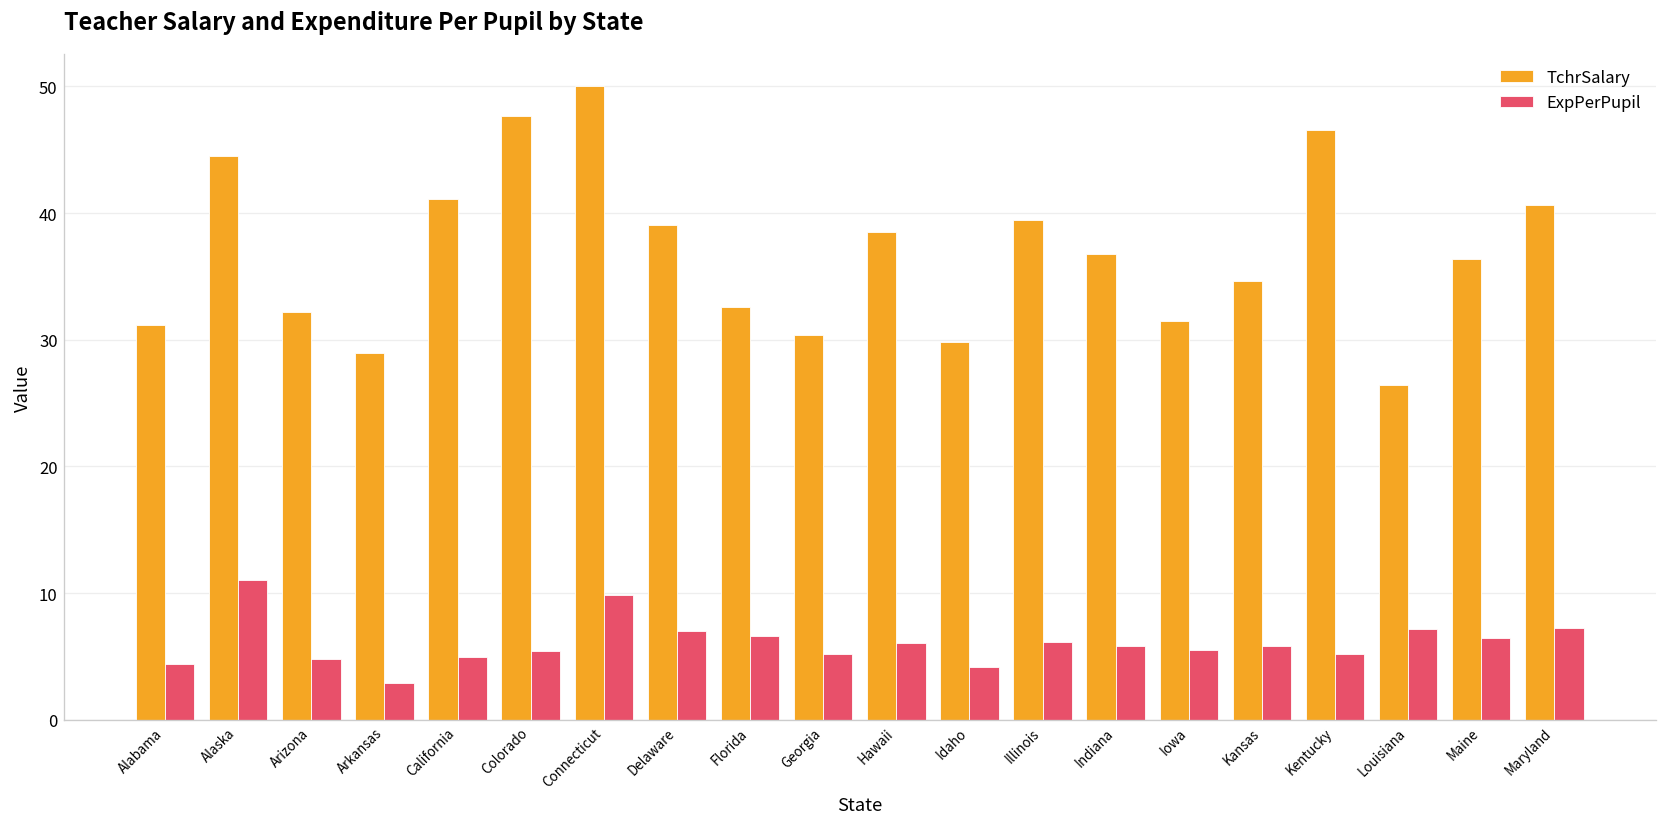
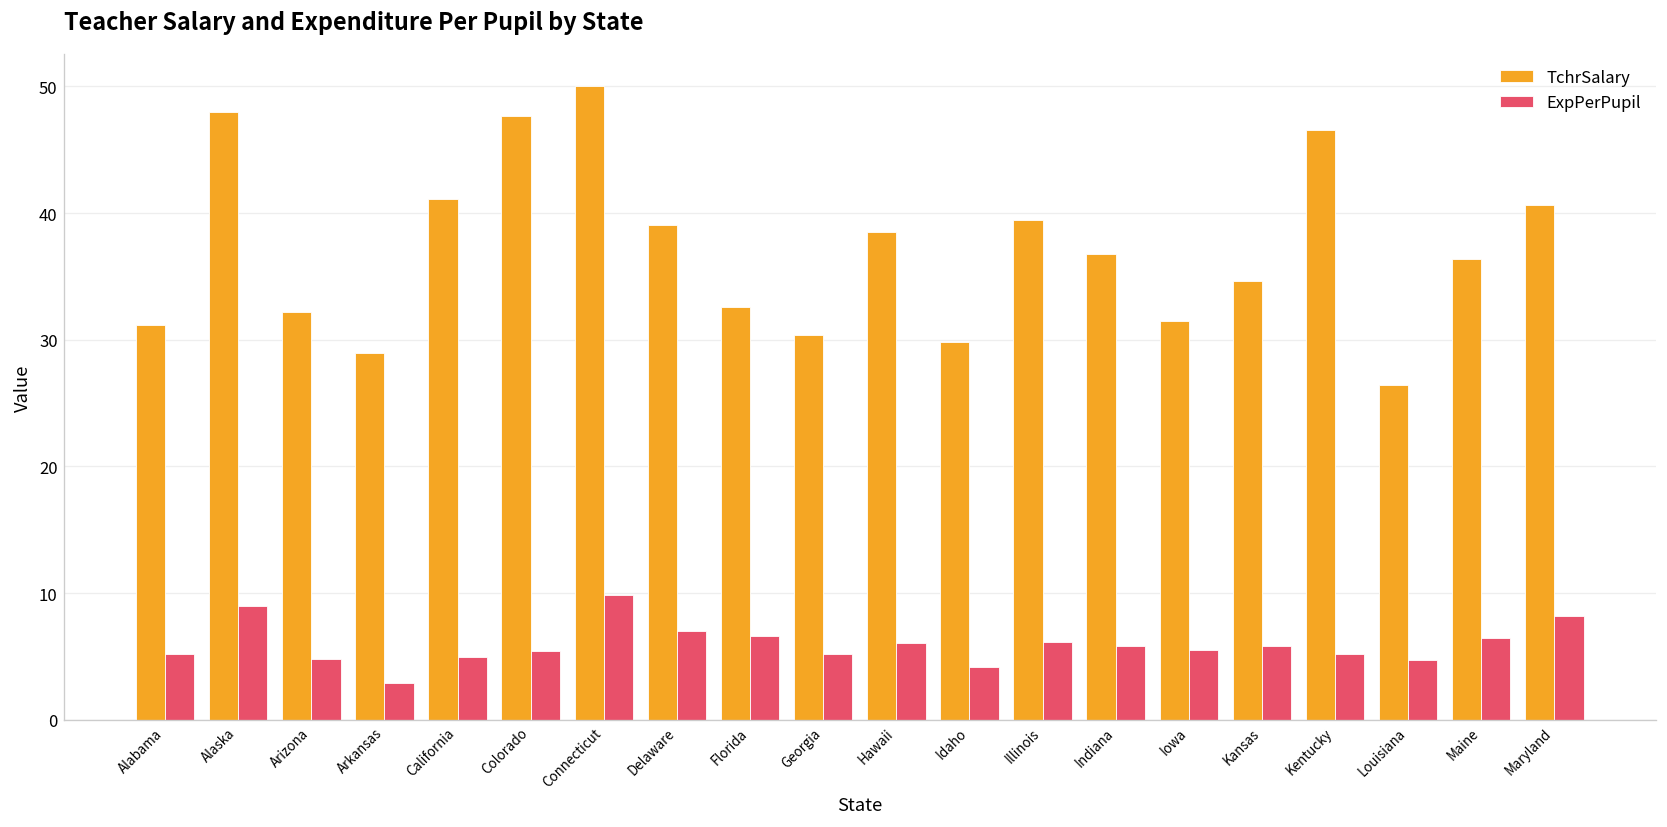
ExpPerPupil, Alabama: 4.4 -> 5.2
TchrSalary, Alaska: 44.5 -> 48.0
ExpPerPupil, Alaska: 11.0 -> 9.0
ExpPerPupil, Louisiana: 7.2 -> 4.8
ExpPerPupil, Maryland: 7.2 -> 8.2
